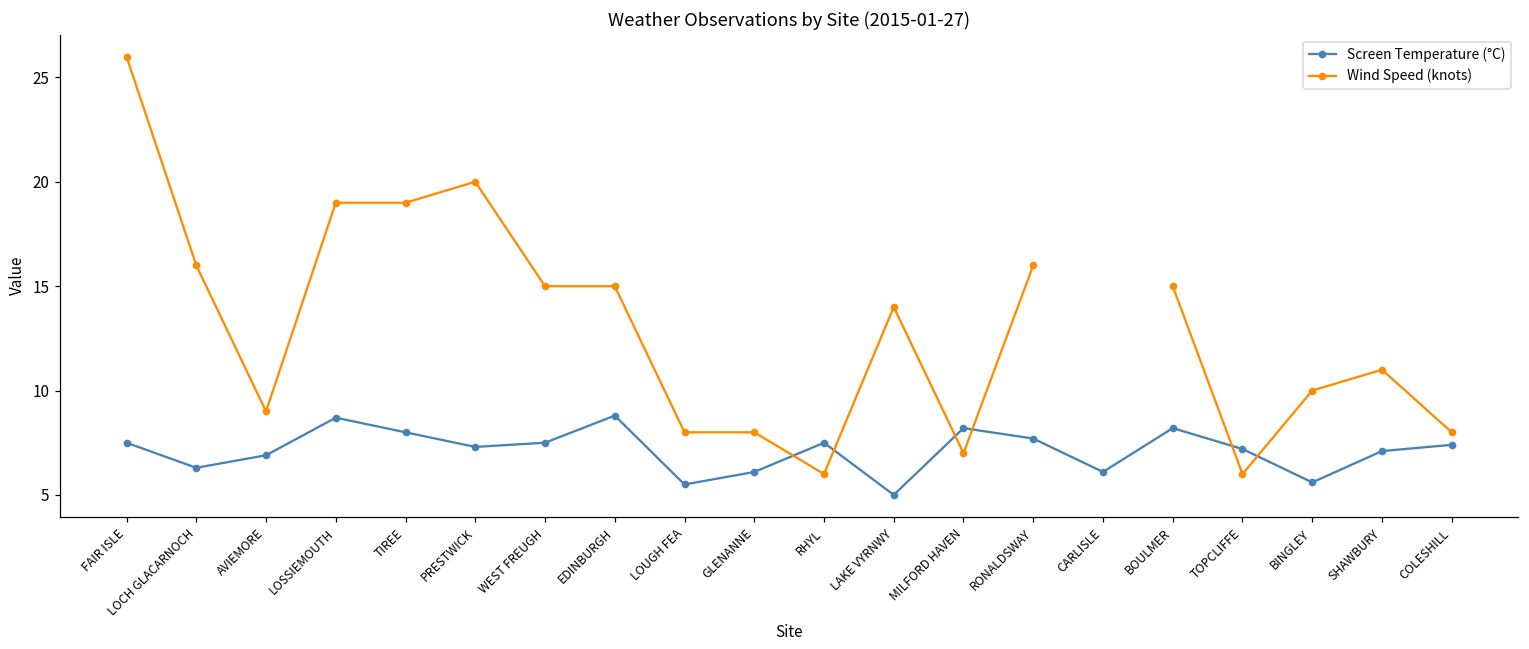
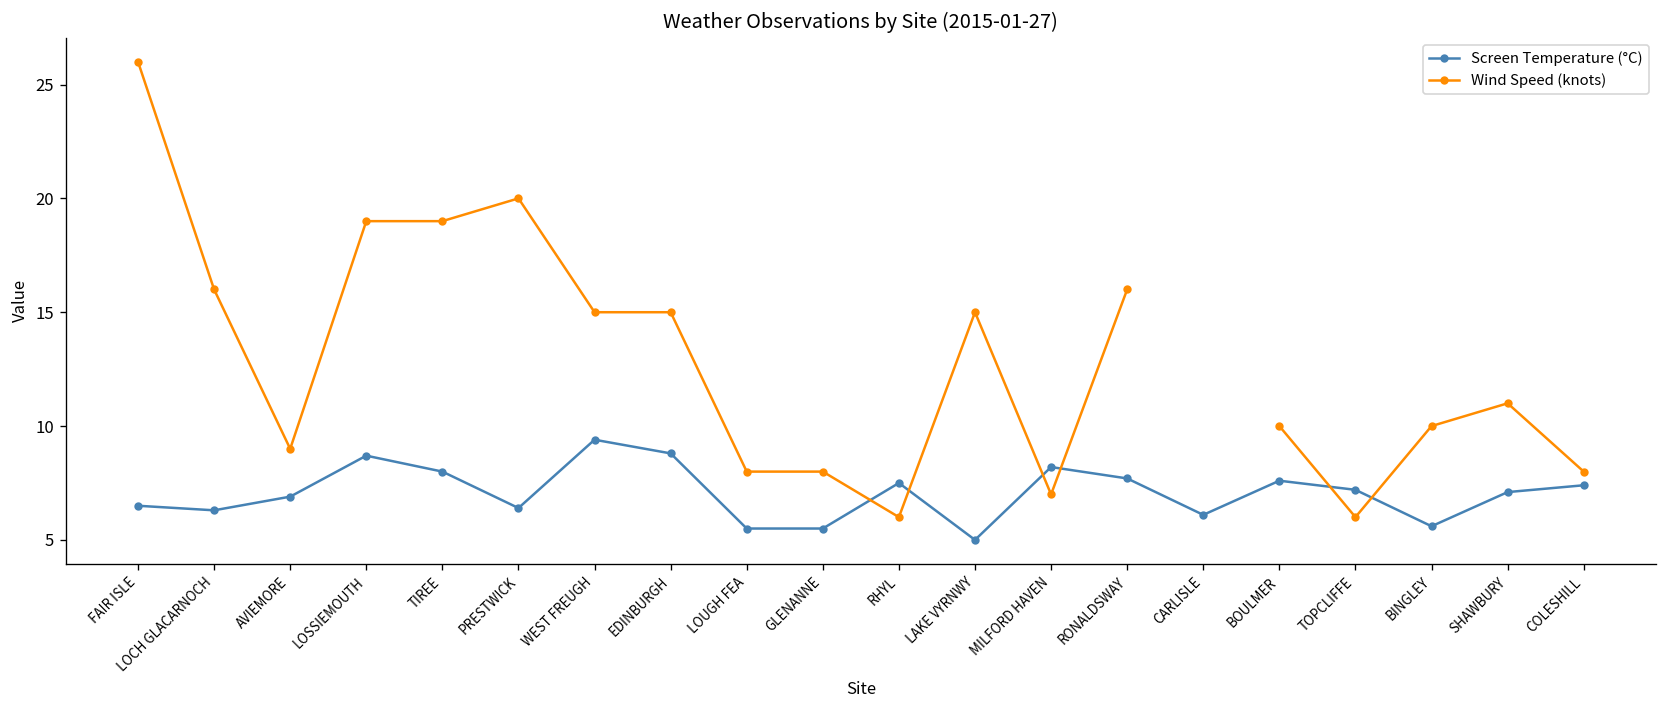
Screen Temperature (°C), FAIR ISLE: 7.5 -> 6.5
Screen Temperature (°C), PRESTWICK: 7.3 -> 6.4
Screen Temperature (°C), WEST FREUGH: 7.5 -> 9.4
Screen Temperature (°C), GLENANNE: 6.1 -> 5.5
Wind Speed (knots), LAKE VYRNWY: 14 -> 15
Screen Temperature (°C), BOULMER: 8.2 -> 7.6
Wind Speed (knots), BOULMER: 15 -> 10
